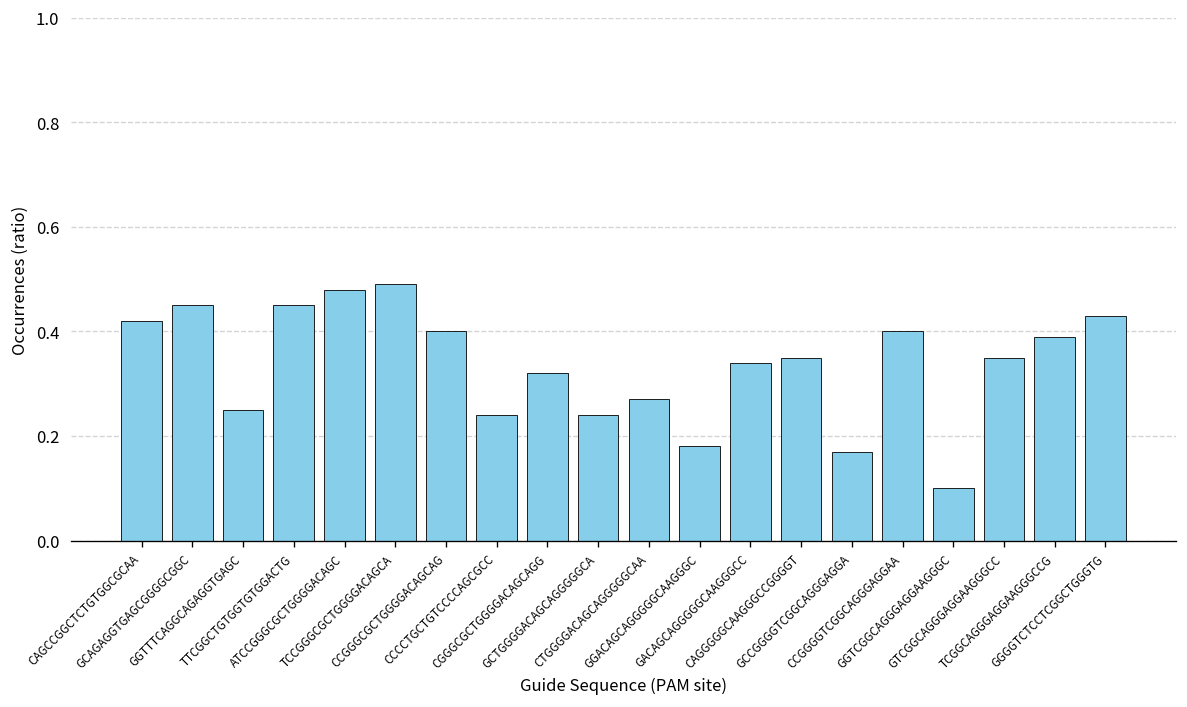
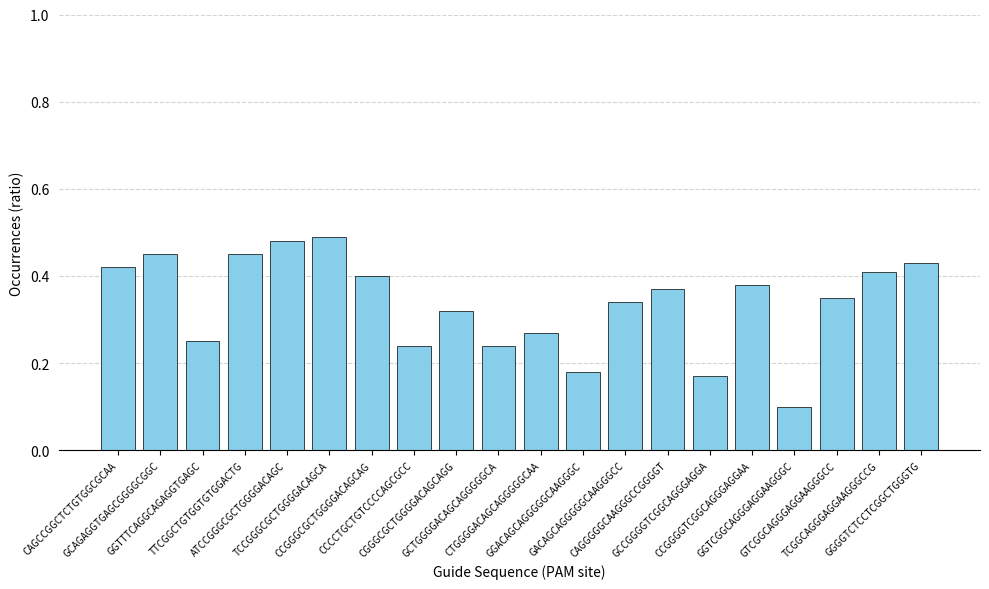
CAGGGGGCAAGGGCCGGGGT: 0.35 -> 0.37
CCGGGGTCGGCAGGGAGGAA: 0.40 -> 0.38
TCGGCAGGGAGGAAGGGCCG: 0.39 -> 0.41
